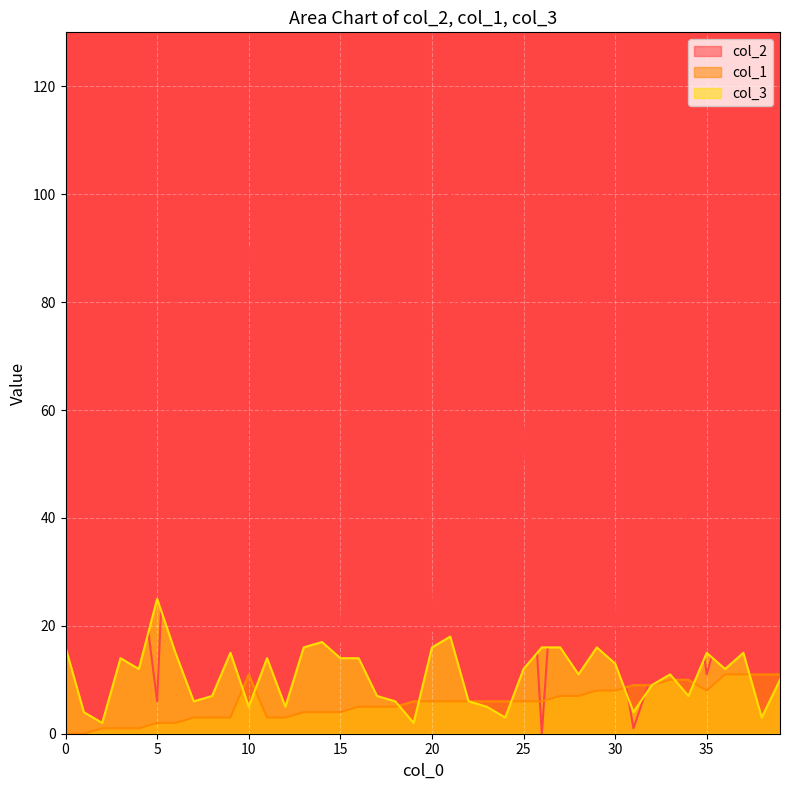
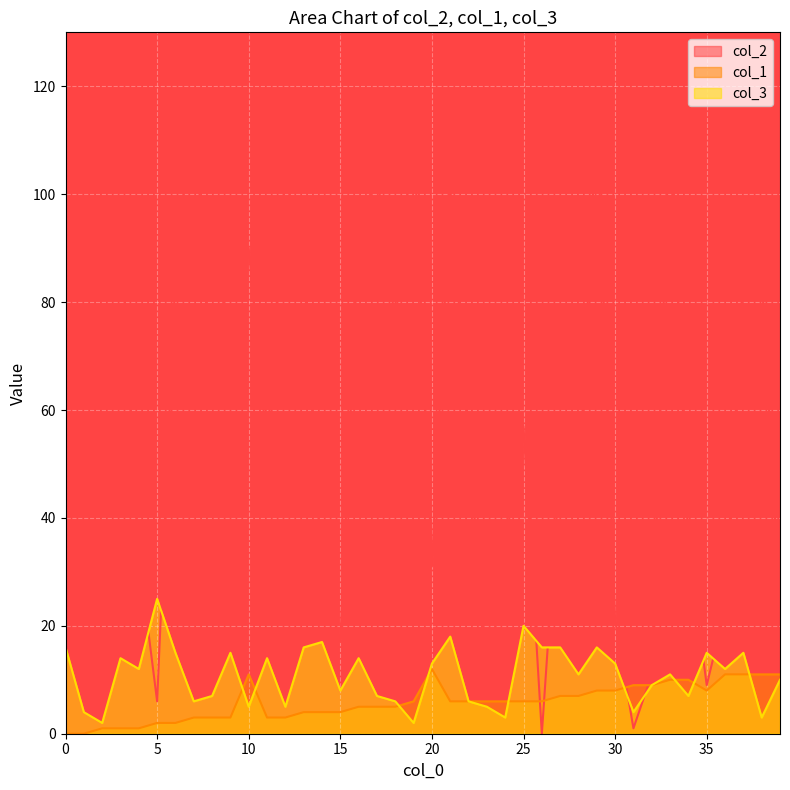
col_3, 15: 14 -> 8
col_2, 20: 19 -> 31
col_1, 20: 6 -> 12
col_3, 20: 16 -> 13
col_3, 25: 12 -> 20
col_2, 35: 11 -> 9
